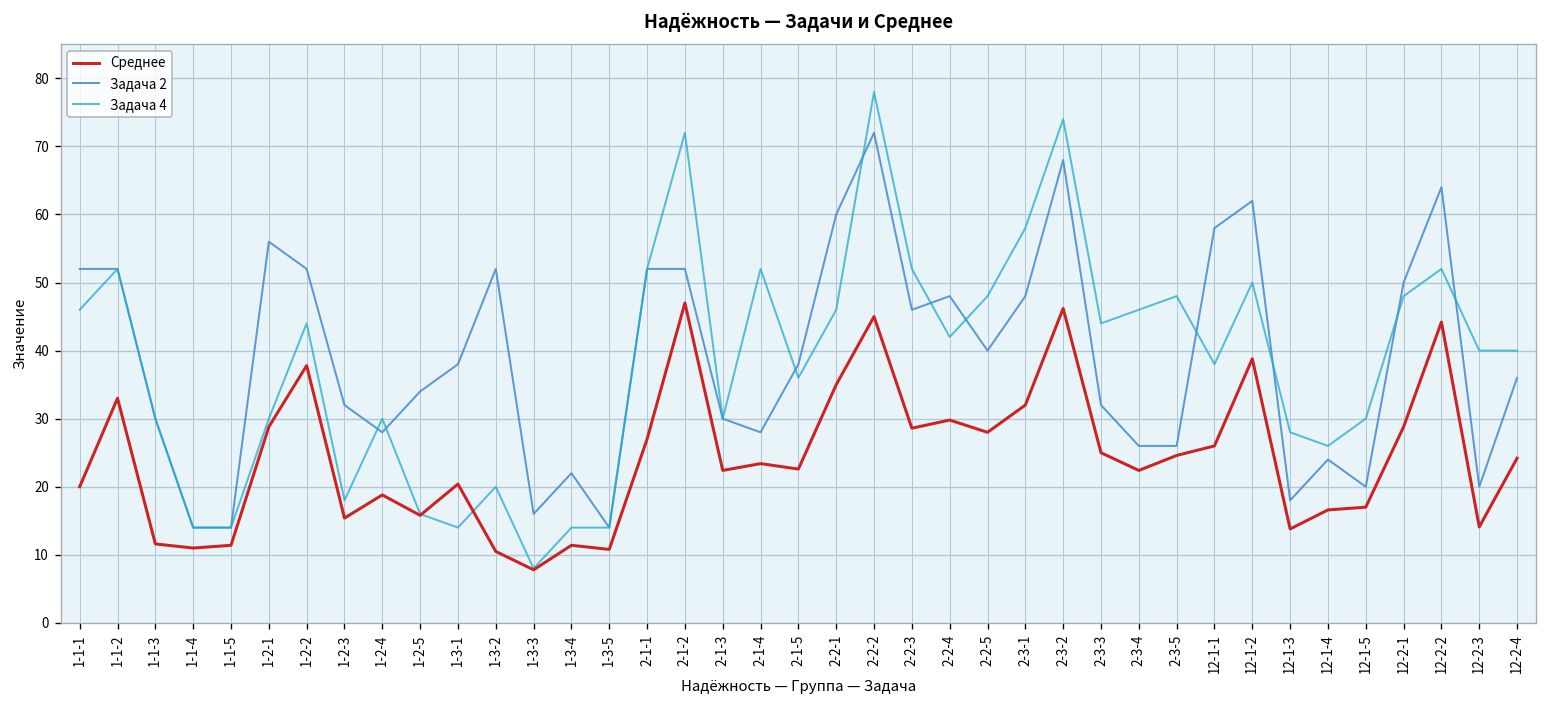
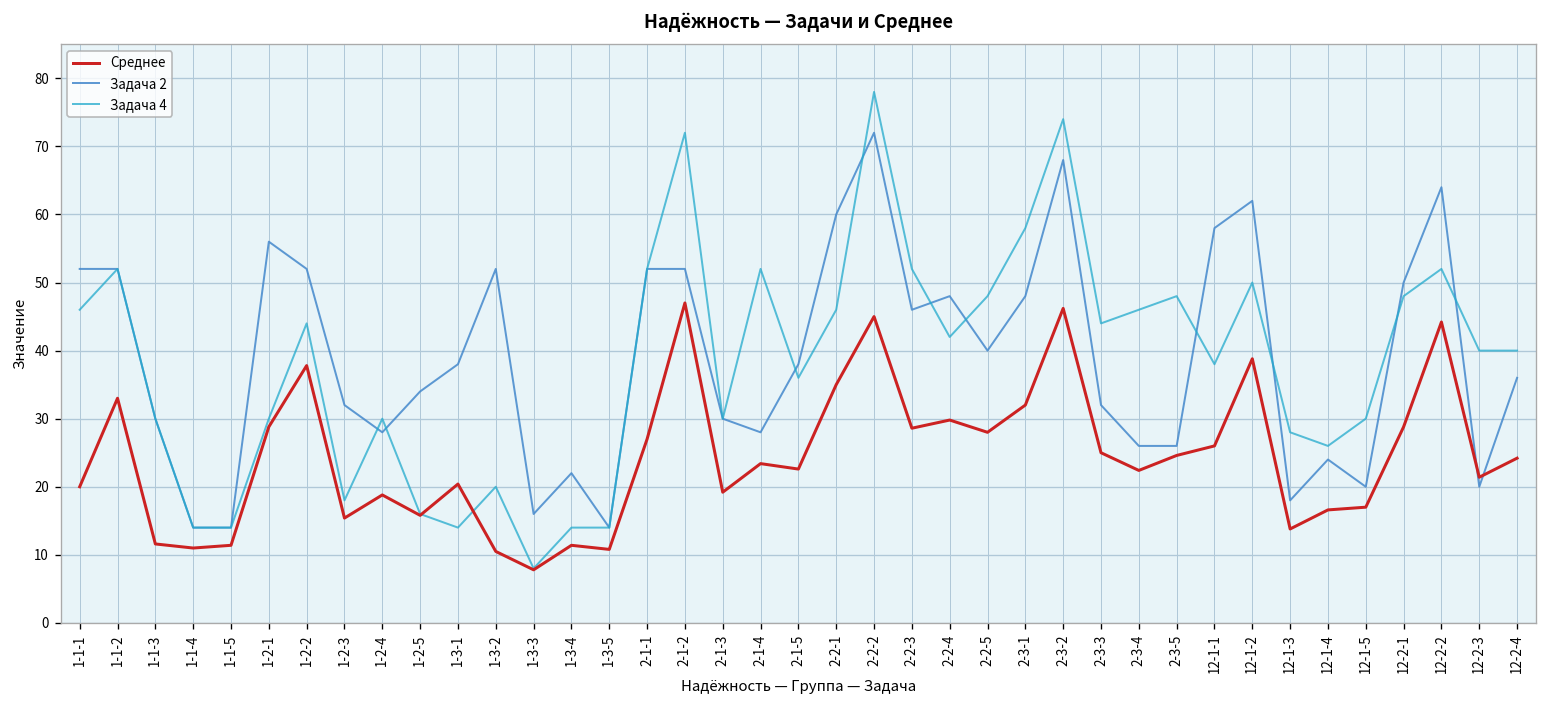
Среднее, 2-1-3: 22 -> 19
Среднее, 12-2-3: 14 -> 21
